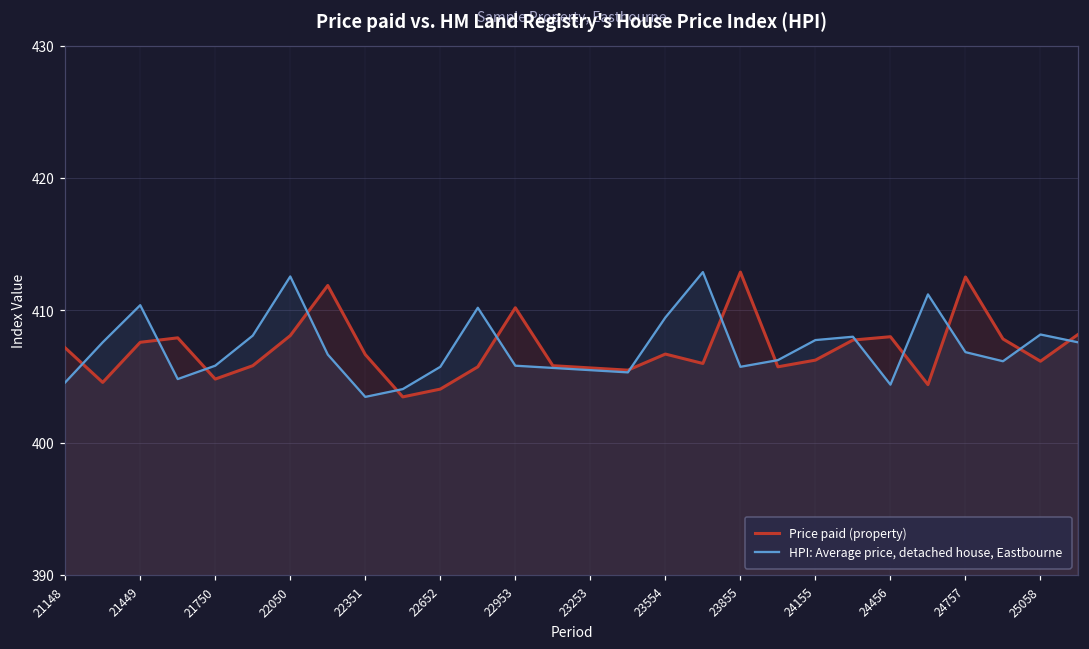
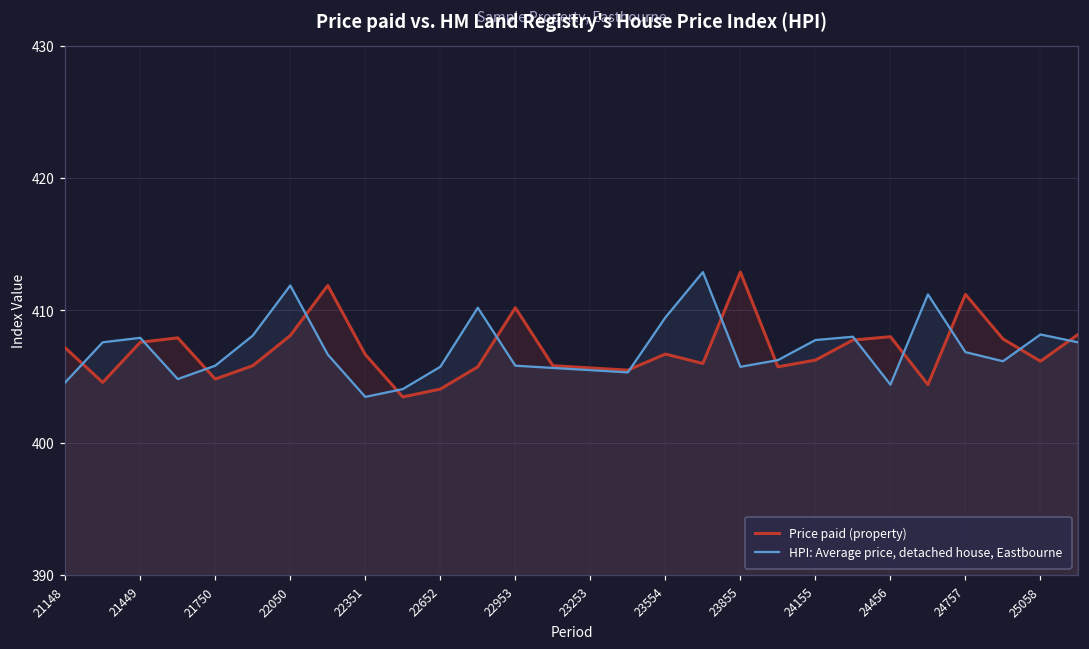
HPI: Average price, detached house, Eastbourne, 21449: 410.4 -> 407.9
HPI: Average price, detached house, Eastbourne, 22050: 412.6 -> 411.9
Price paid (property), 24757: 412.5 -> 411.2
